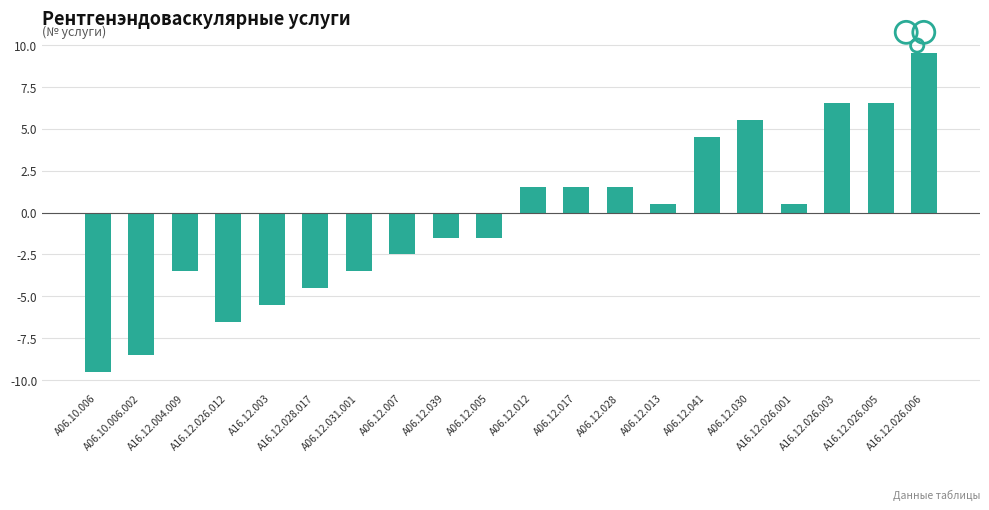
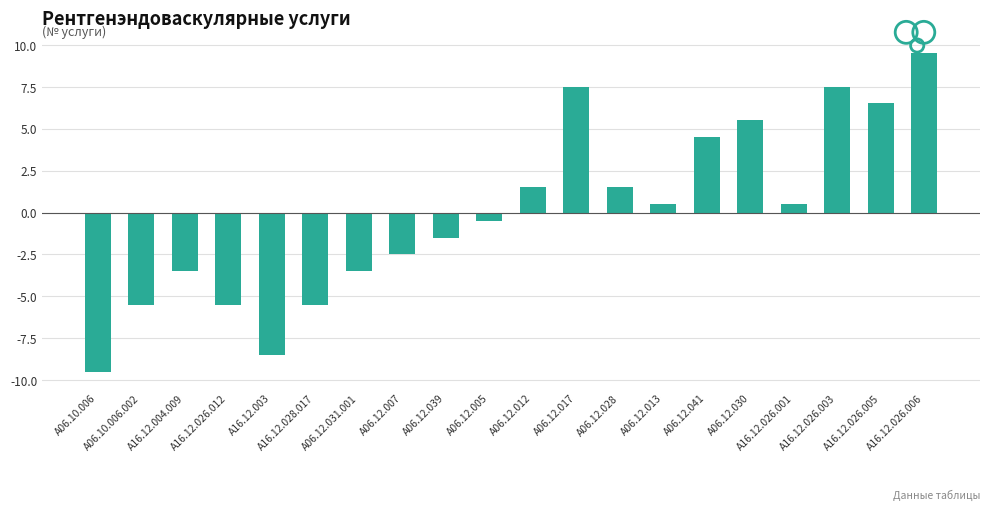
A06.10.006.002: -8.5 -> -5.5
A16.12.026.012: -6.5 -> -5.5
A16.12.003: -5.5 -> -8.5
A16.12.028.017: -4.5 -> -5.5
A06.12.005: -1.5 -> -0.5
A06.12.017: 1.5 -> 7.5
A16.12.026.003: 6.5 -> 7.5
